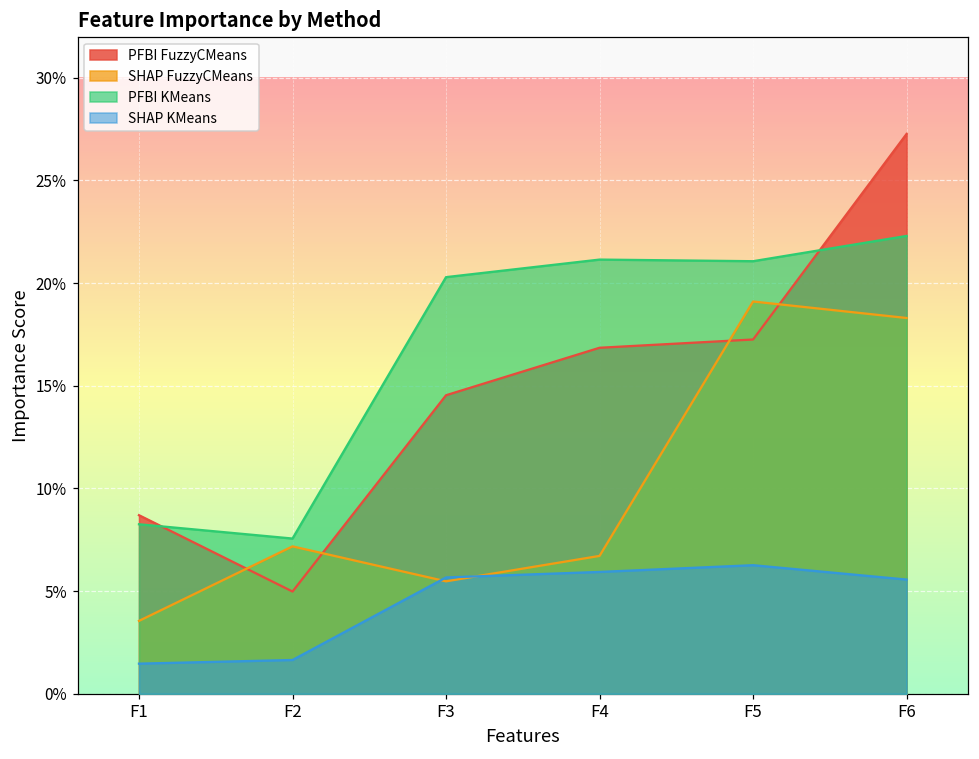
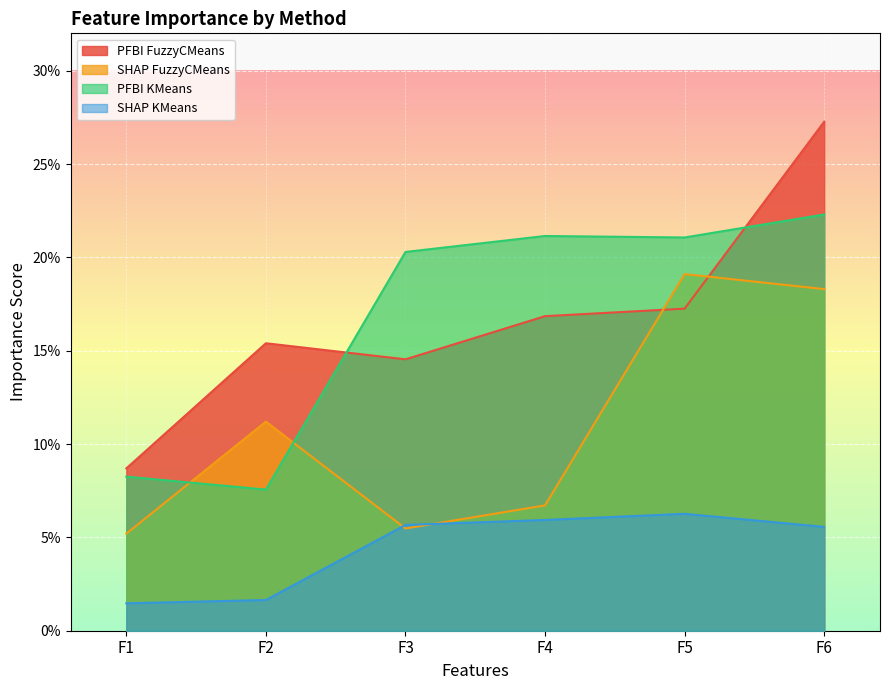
SHAP FuzzyCMeans, F1: 3.5% -> 5.2%
PFBI FuzzyCMeans, F2: 5.0% -> 15.4%
SHAP FuzzyCMeans, F2: 7.2% -> 11.2%
